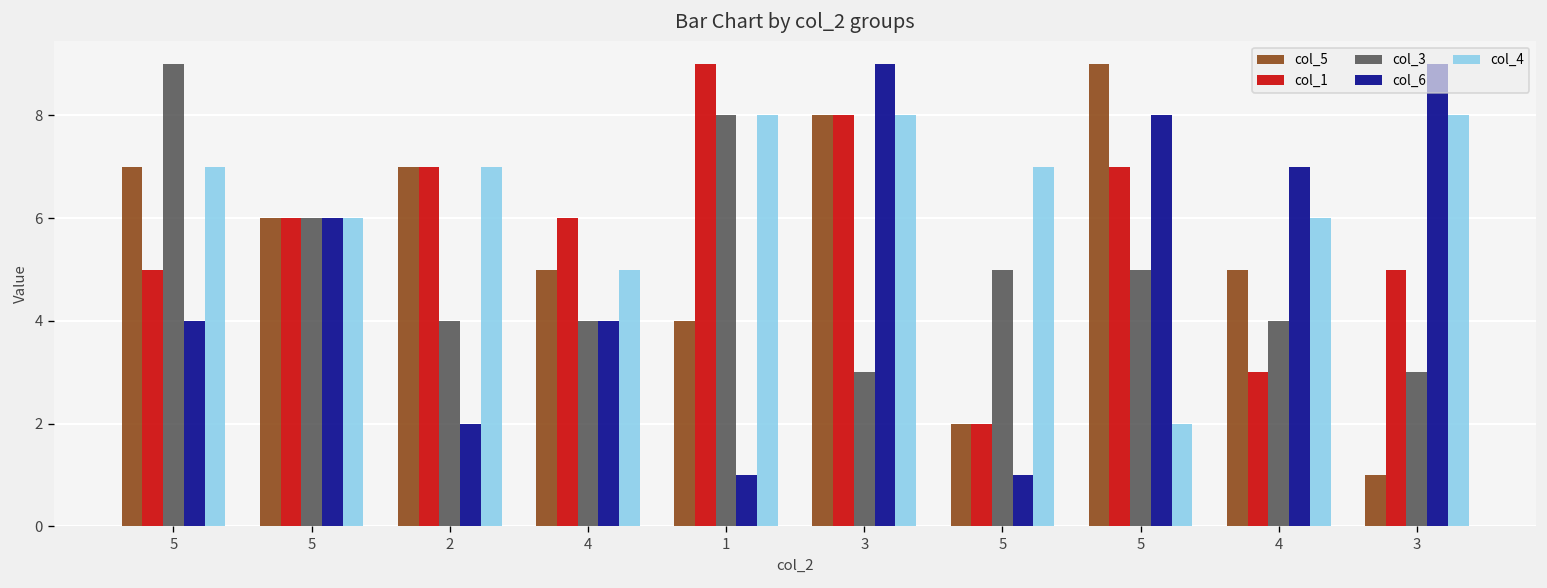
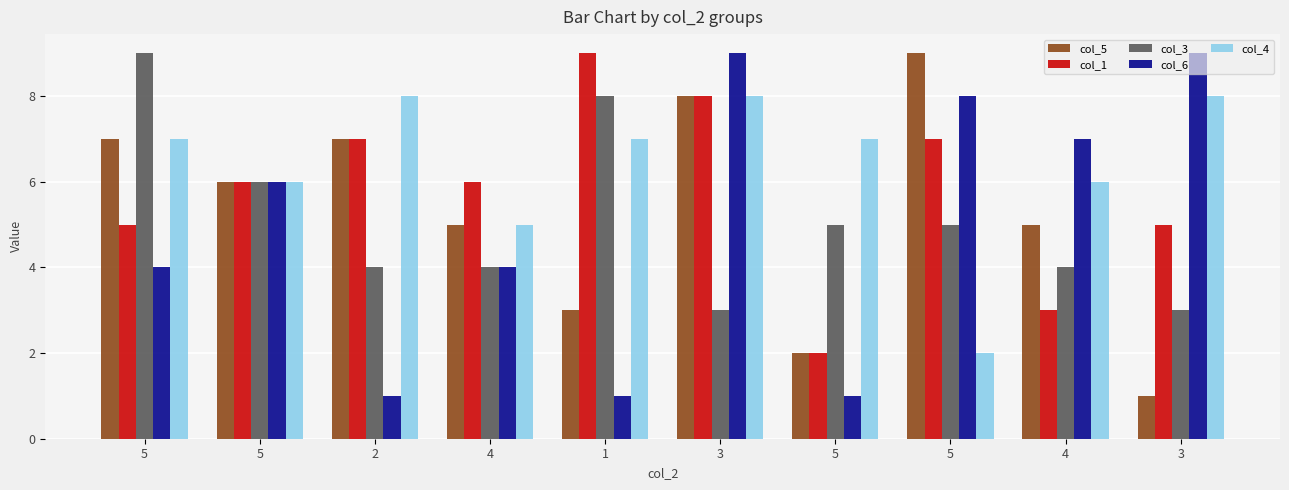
col_6, 2: 2 -> 1
col_4, 2: 7 -> 8
col_5, 1: 4 -> 3
col_4, 1: 8 -> 7
